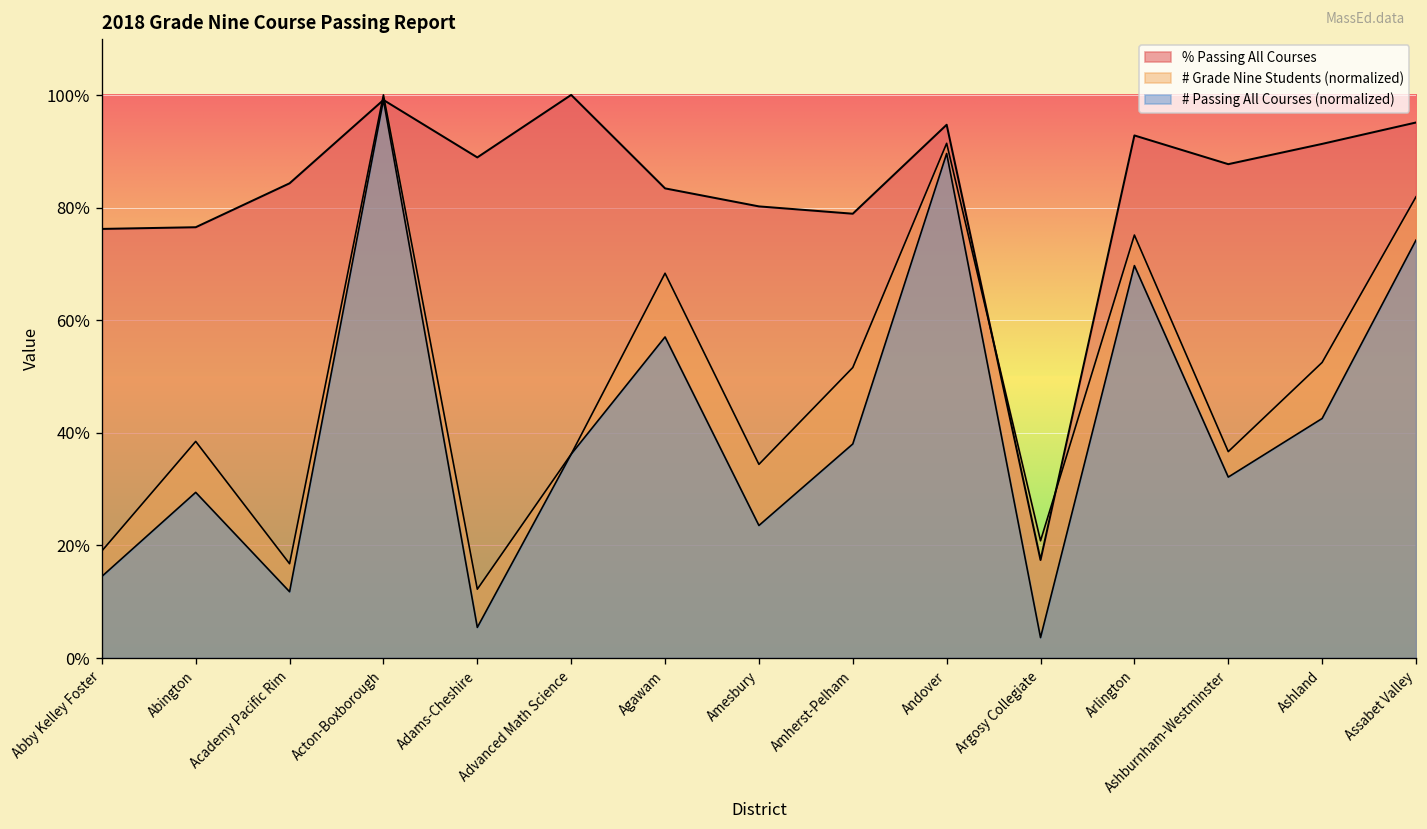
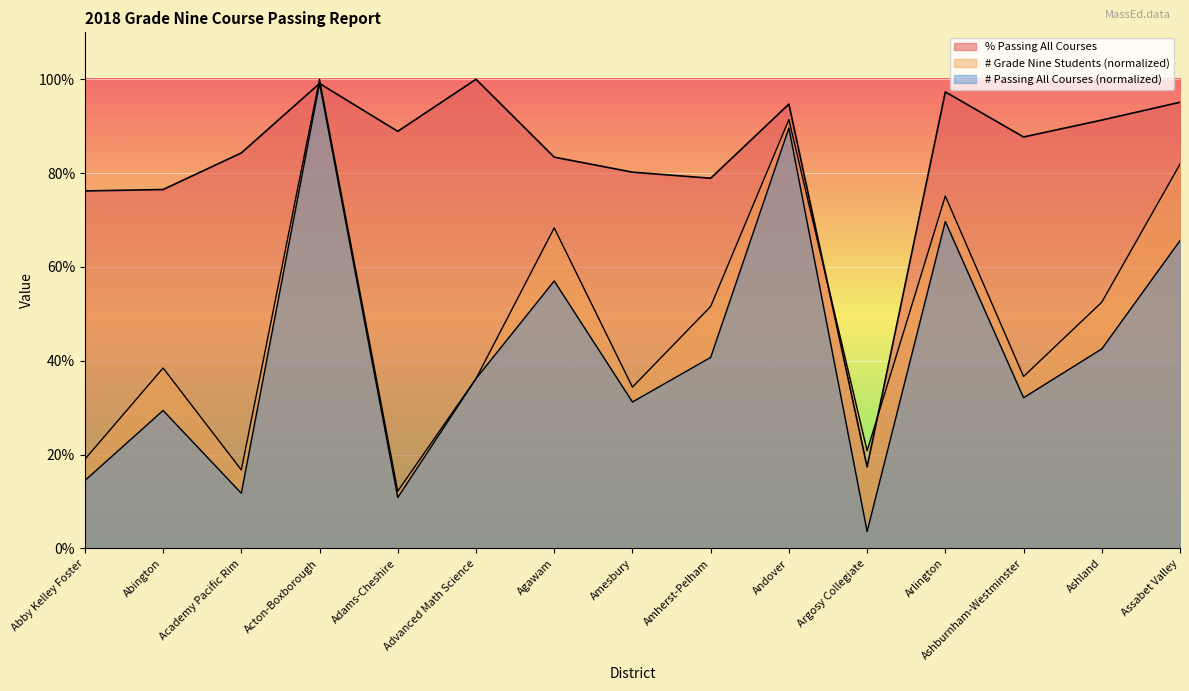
# Passing All Courses (normalized), Adams-Cheshire: 5% -> 11%
# Passing All Courses (normalized), Amesbury: 24% -> 31%
# Passing All Courses (normalized), Amherst-Pelham: 38% -> 41%
% Passing All Courses, Arlington: 93% -> 97%
# Passing All Courses (normalized), Assabet Valley: 74% -> 66%
